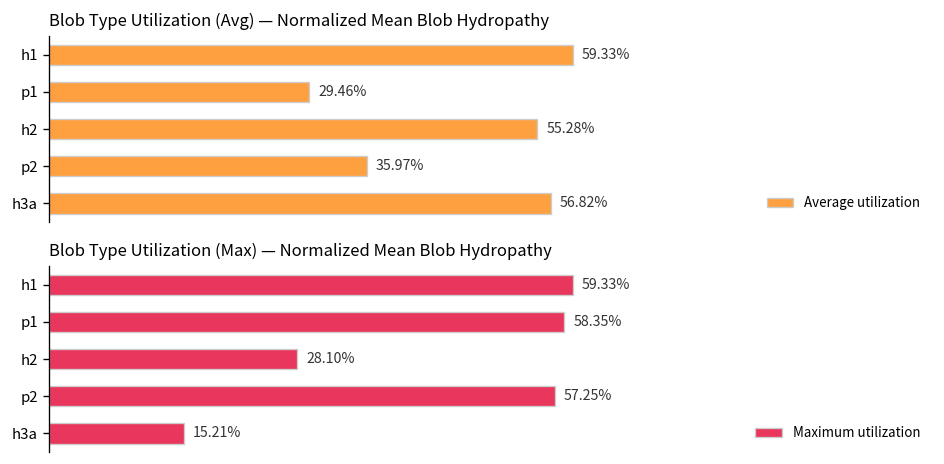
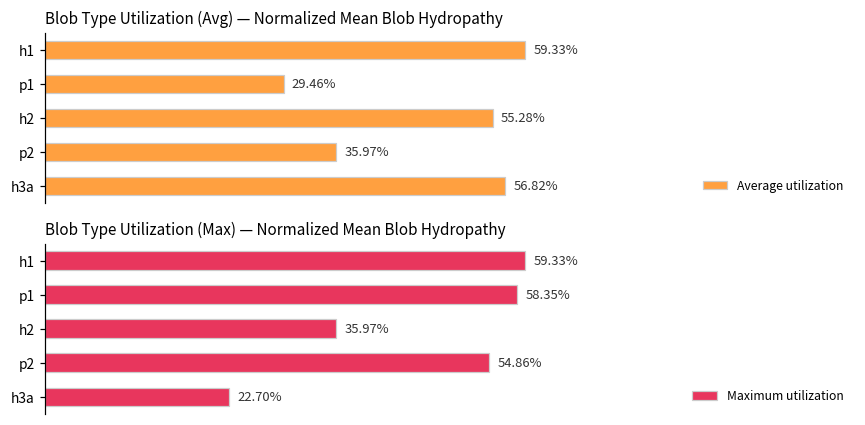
Blob Type Utilization (Max) — Normalized Mean Blob Hydropathy, h2: 28.10% -> 35.97%
Blob Type Utilization (Max) — Normalized Mean Blob Hydropathy, p2: 57.25% -> 54.86%
Blob Type Utilization (Max) — Normalized Mean Blob Hydropathy, h3a: 15.21% -> 22.70%
